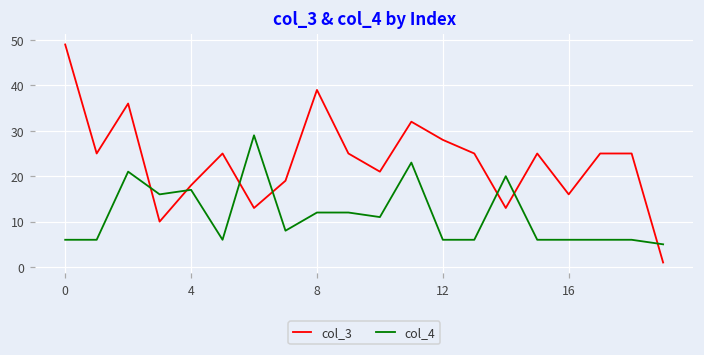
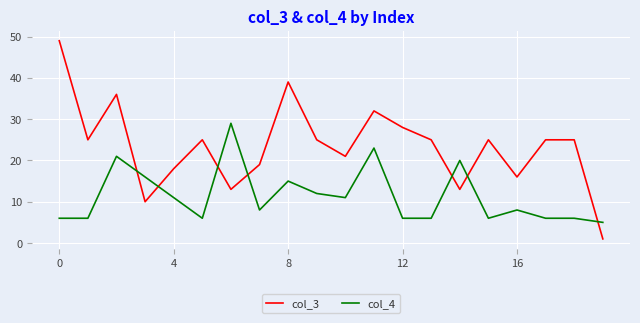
col_4, 4: 17 -> 11
col_4, 8: 12 -> 15
col_4, 16: 6 -> 8
